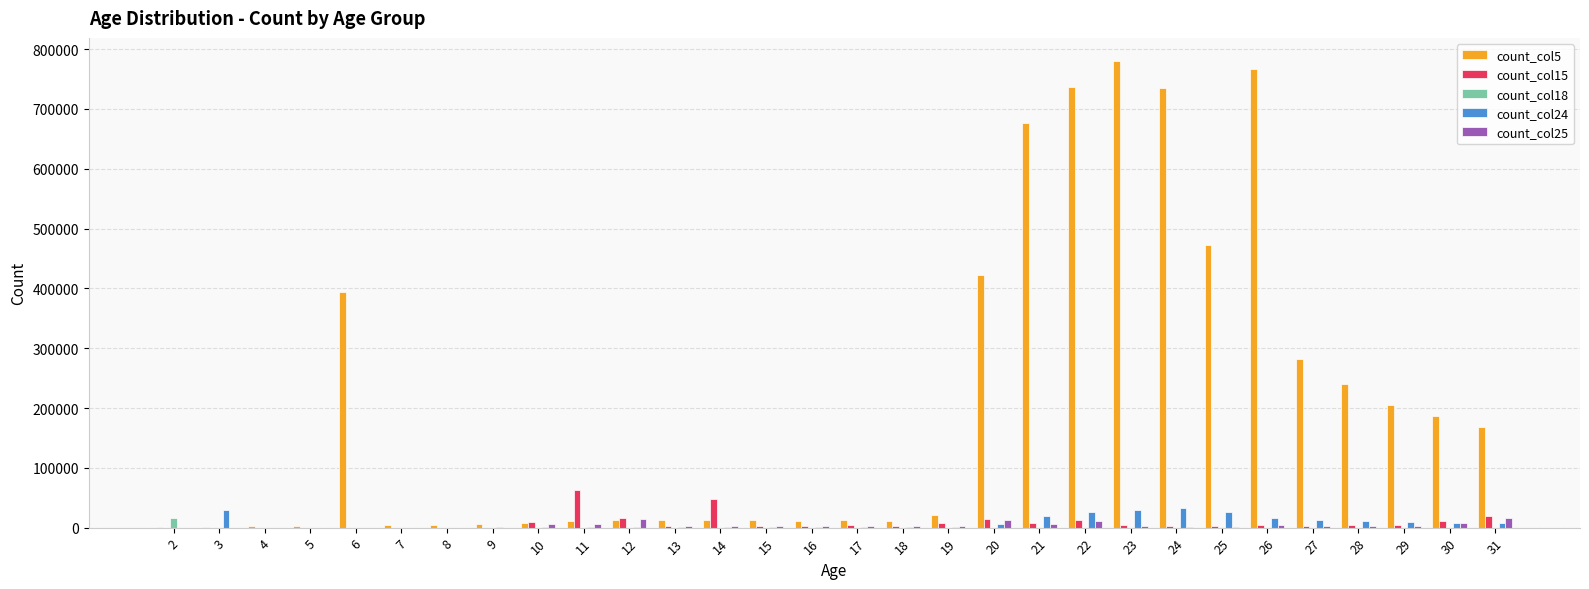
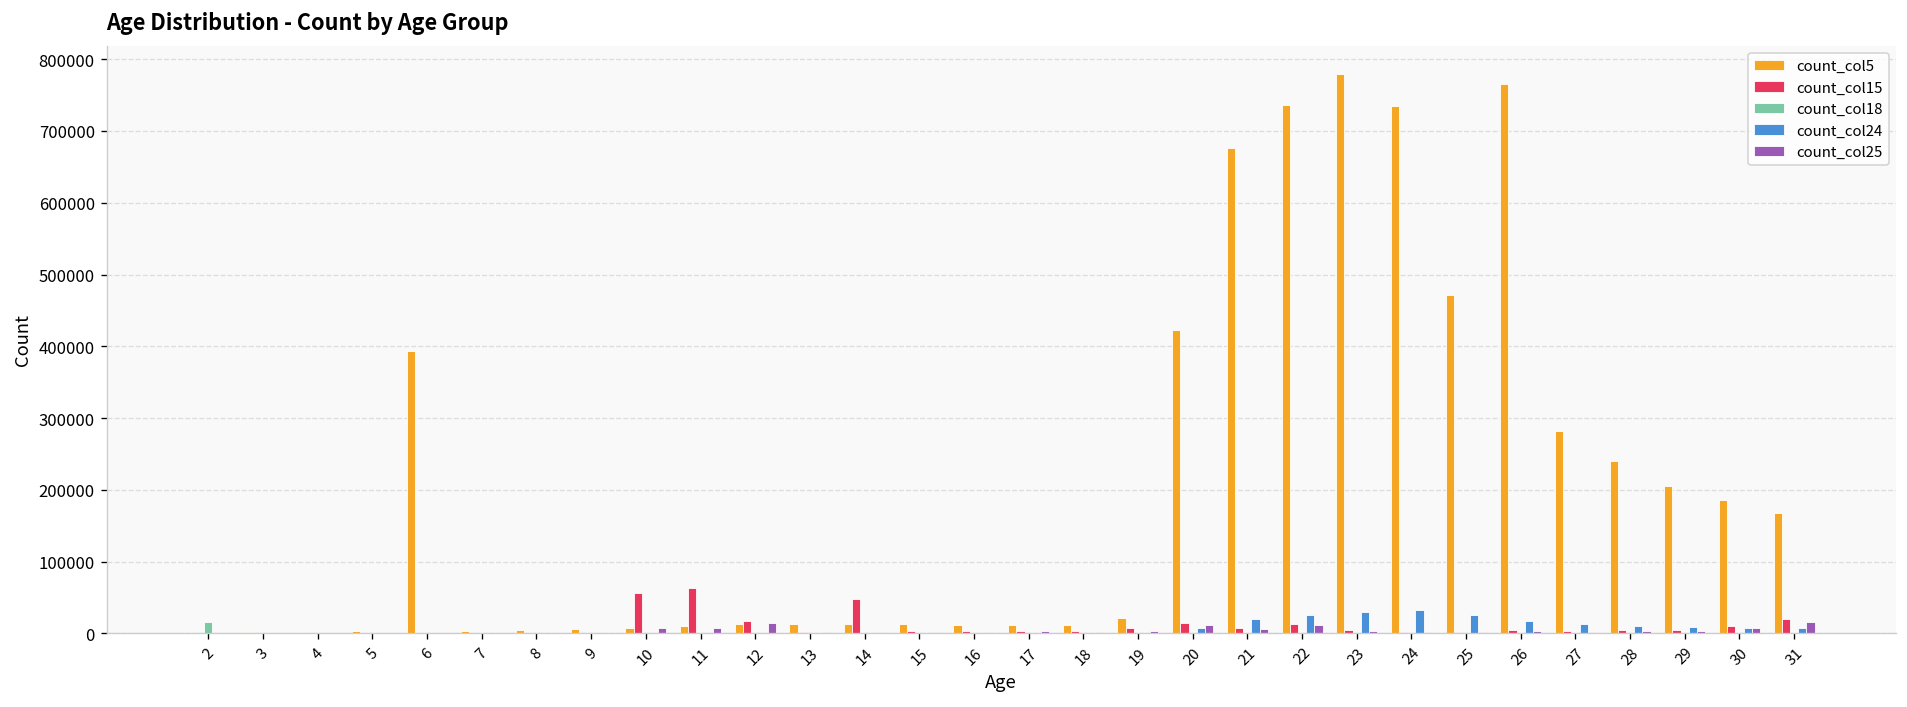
count_col24, 3: 30000 -> 0
count_col15, 10: 10000 -> 60000
